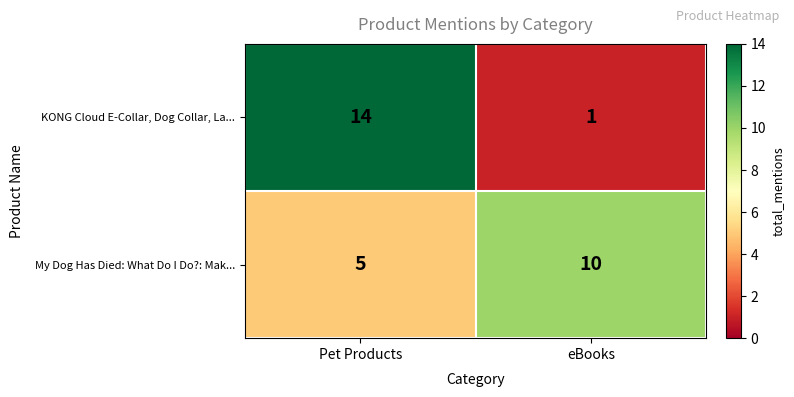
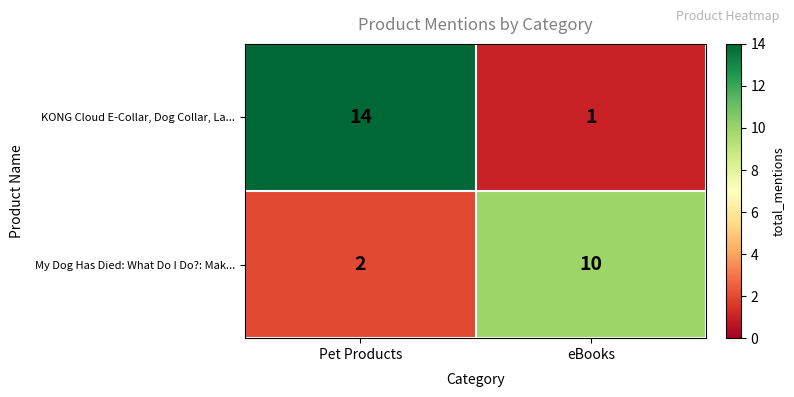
My Dog Has Died: What Do I Do?: Mak..., Pet Products: 5 -> 2
